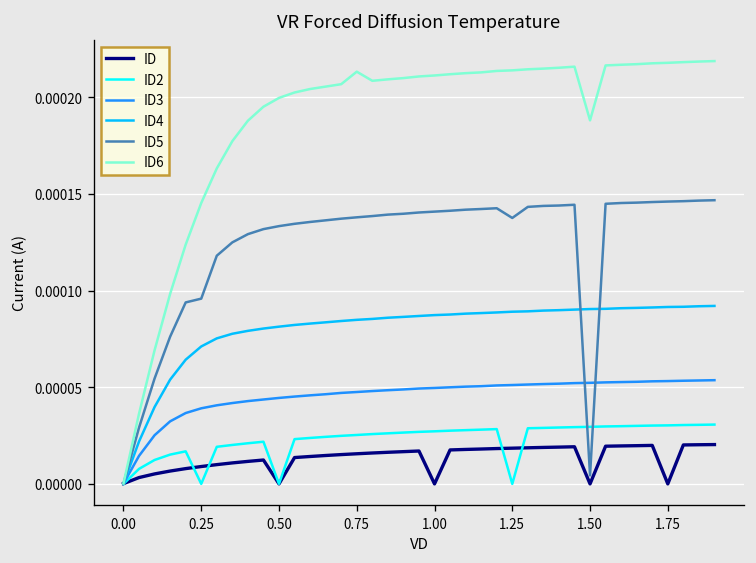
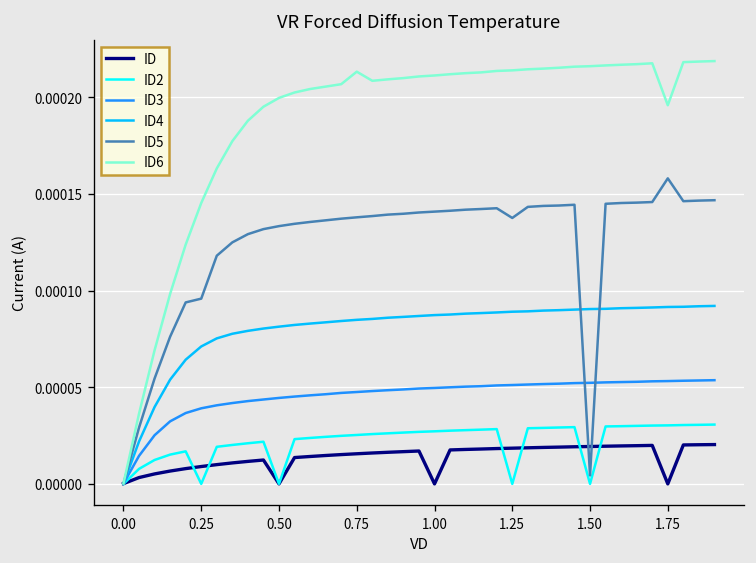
ID, 1.50: 0.00000 -> 0.00002
ID2, 1.50: 0.00003 -> 0.00000
ID6, 1.50: 0.000188 -> 0.000216
ID5, 1.75: 0.000146 -> 0.000158
ID6, 1.75: 0.000218 -> 0.000196
